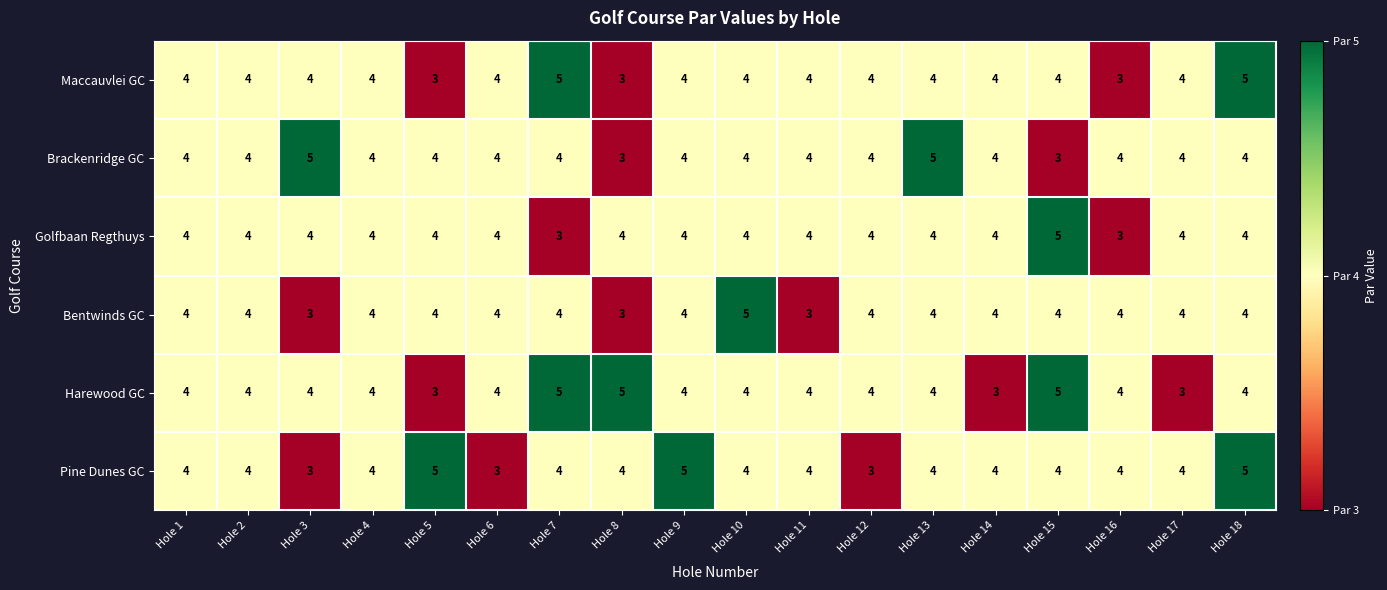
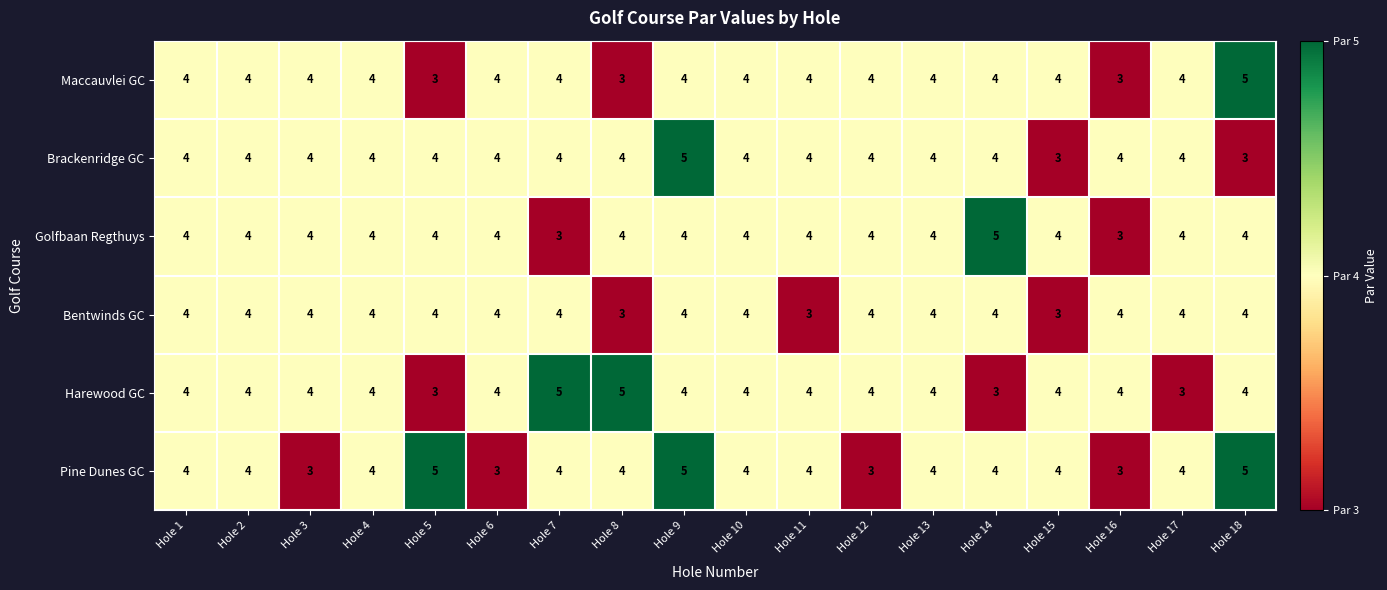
Maccauvlei GC, Hole 7: 5 -> 4
Brackenridge GC, Hole 3: 5 -> 4
Brackenridge GC, Hole 8: 3 -> 4
Brackenridge GC, Hole 9: 4 -> 5
Brackenridge GC, Hole 13: 5 -> 4
Brackenridge GC, Hole 18: 4 -> 3
Golfbaan Regthuys, Hole 14: 4 -> 5
Golfbaan Regthuys, Hole 15: 5 -> 4
Bentwinds GC, Hole 3: 3 -> 4
Bentwinds GC, Hole 10: 5 -> 4
Bentwinds GC, Hole 15: 4 -> 3
Harewood GC, Hole 15: 5 -> 4
Pine Dunes GC, Hole 16: 4 -> 3
